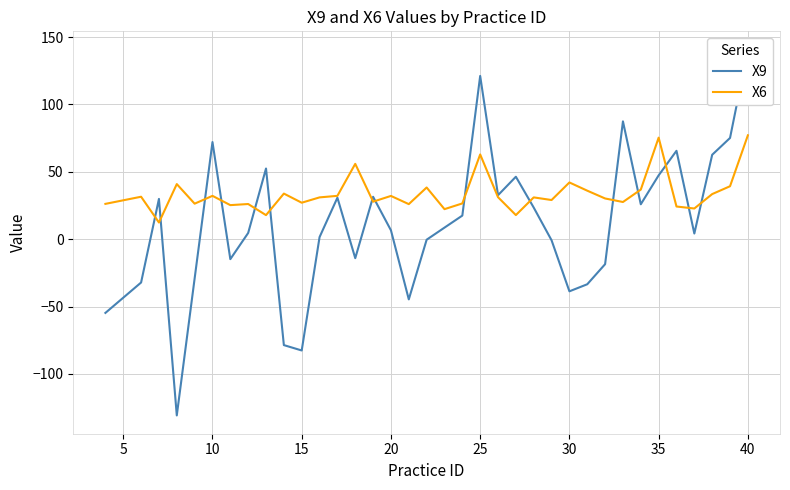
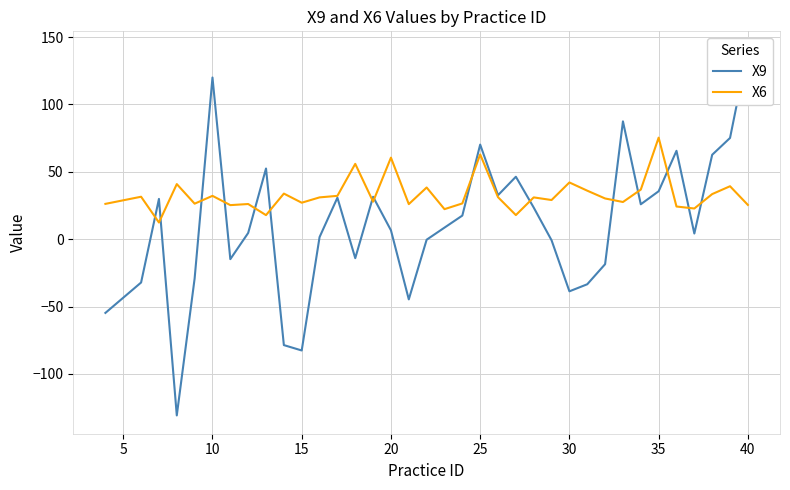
X9, 10: 72 -> 120
X6, 20: 32 -> 61
X9, 25: 121 -> 70
X9, 35: 47 -> 36
X6, 40: 77 -> 25
